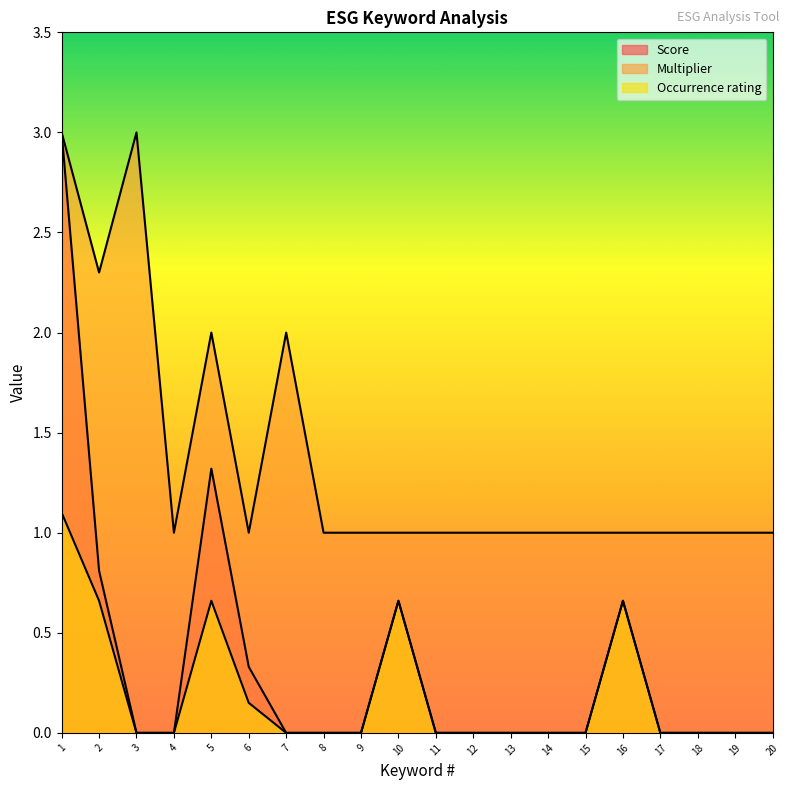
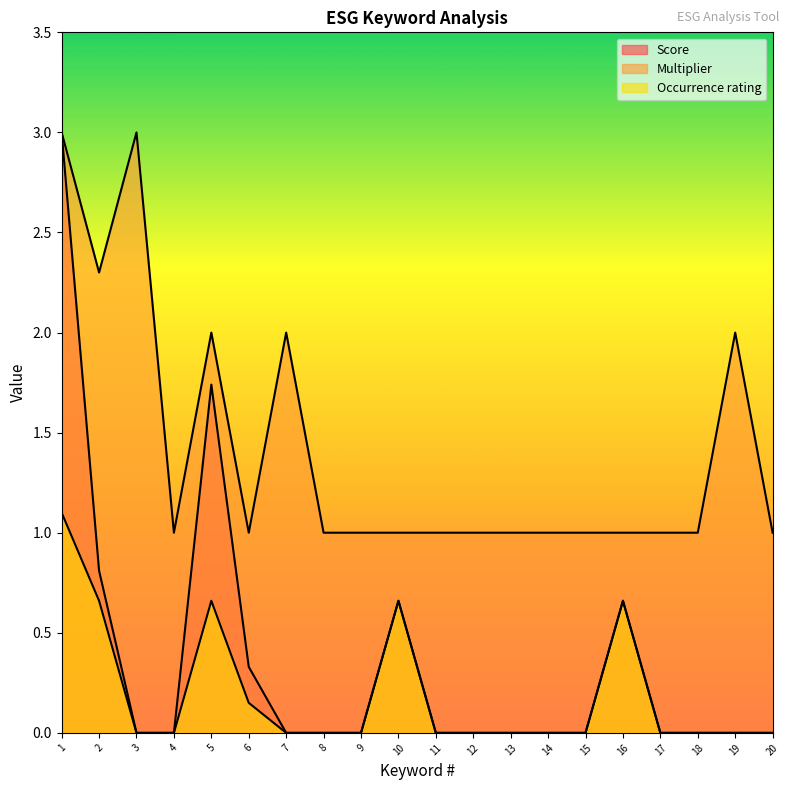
Score, 5: 1.32 -> 1.74
Multiplier, 19: 1 -> 2
